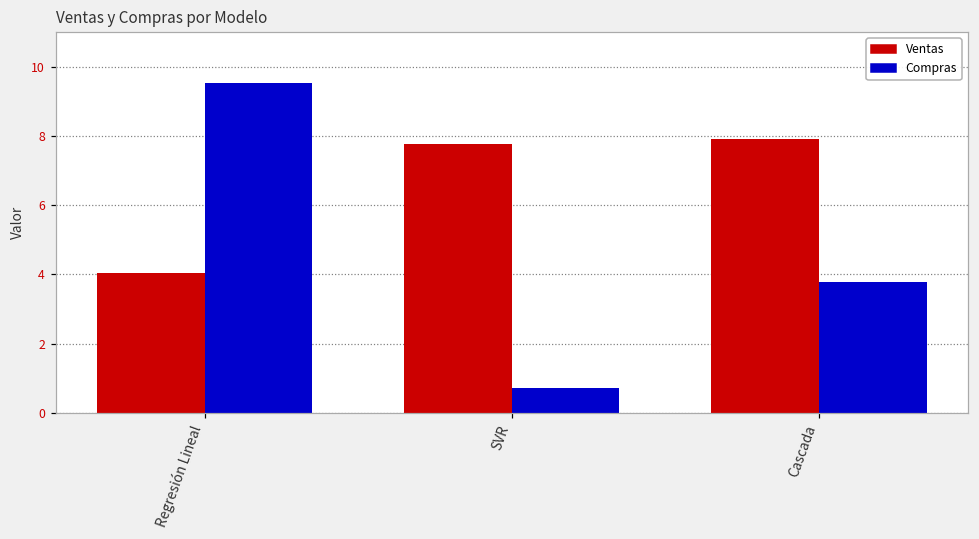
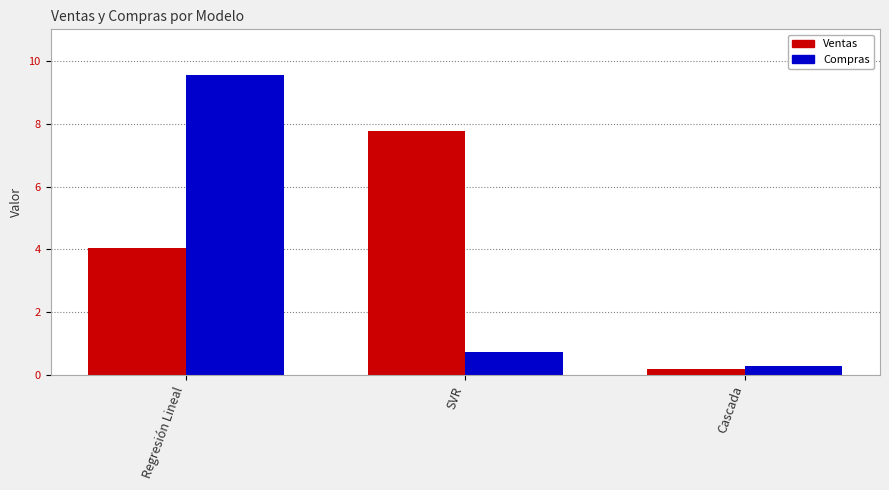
Ventas, Cascada: 7.9 -> 0.2
Compras, Cascada: 3.8 -> 0.3
